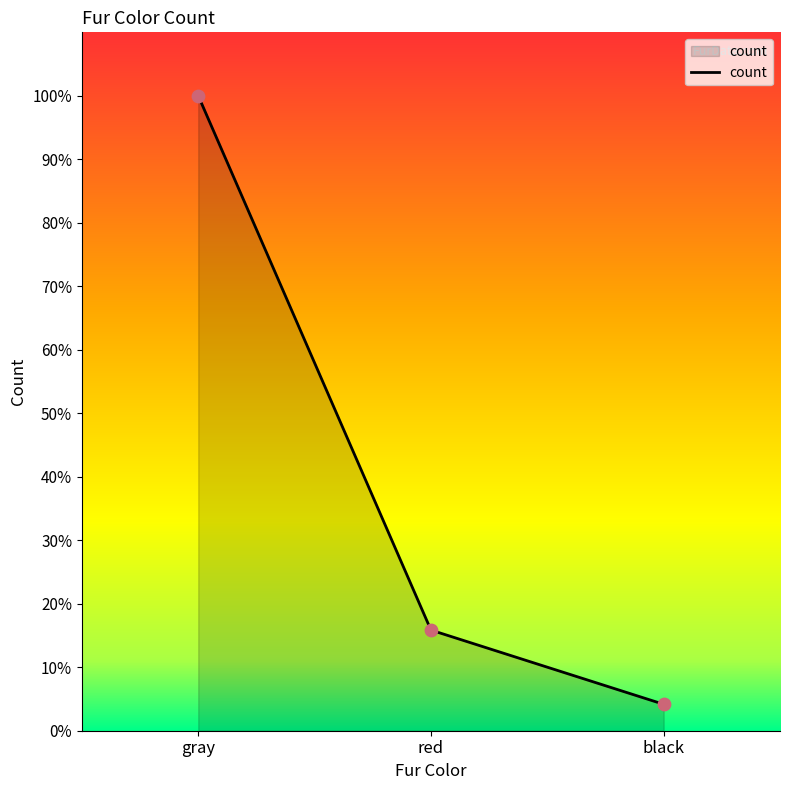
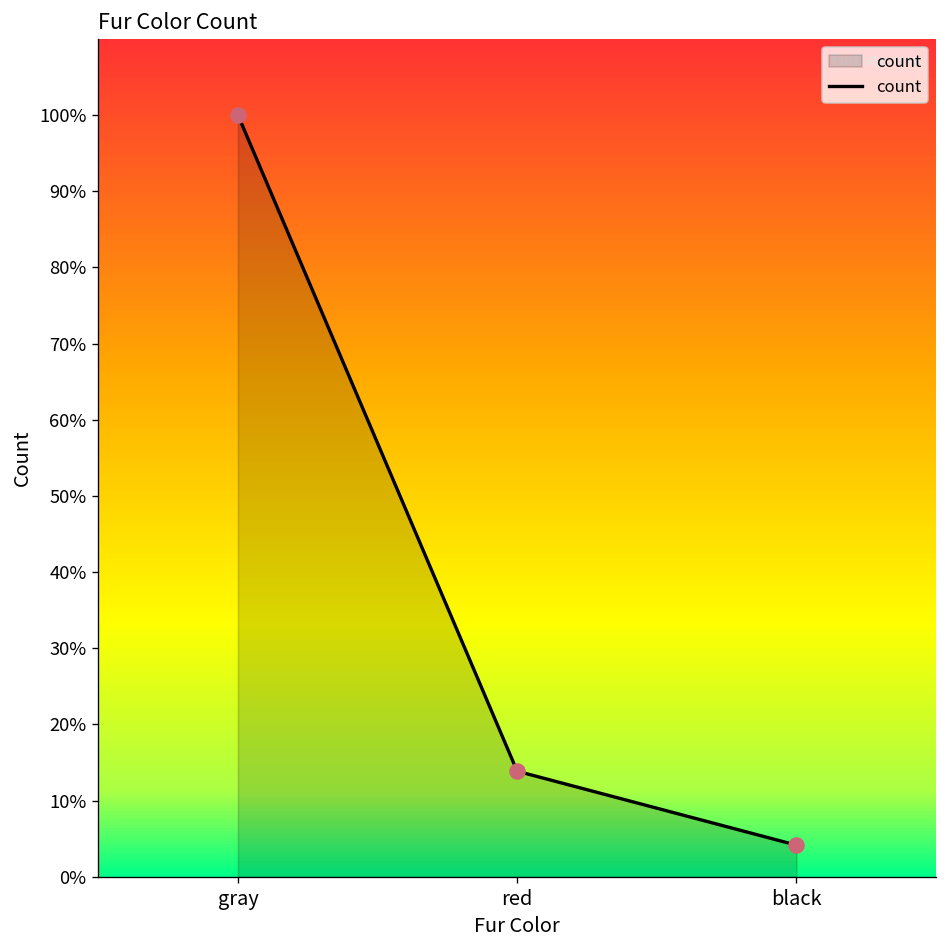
red: 16% -> 14%
